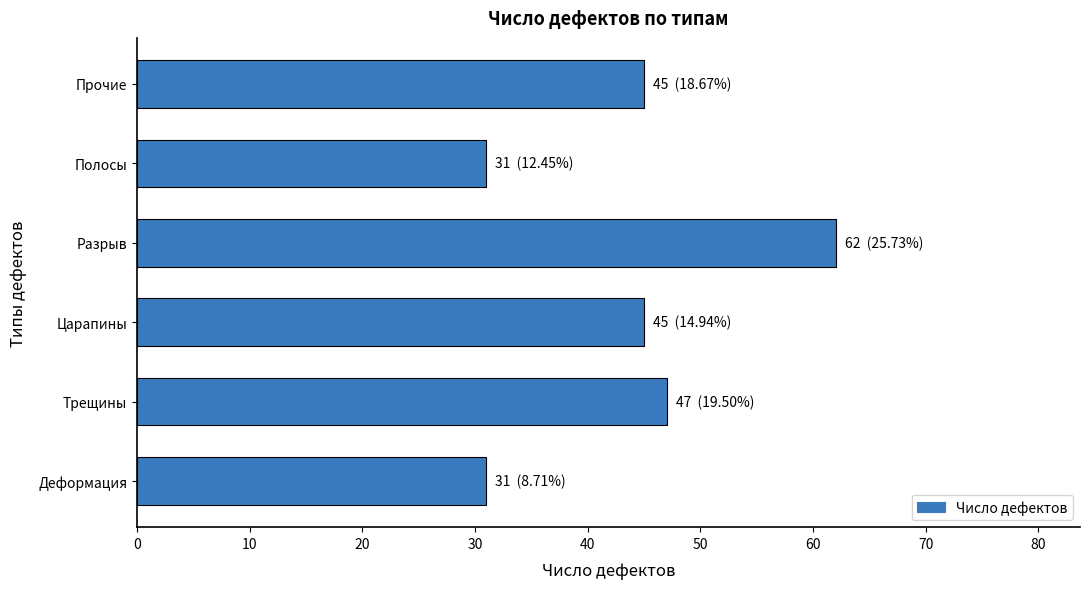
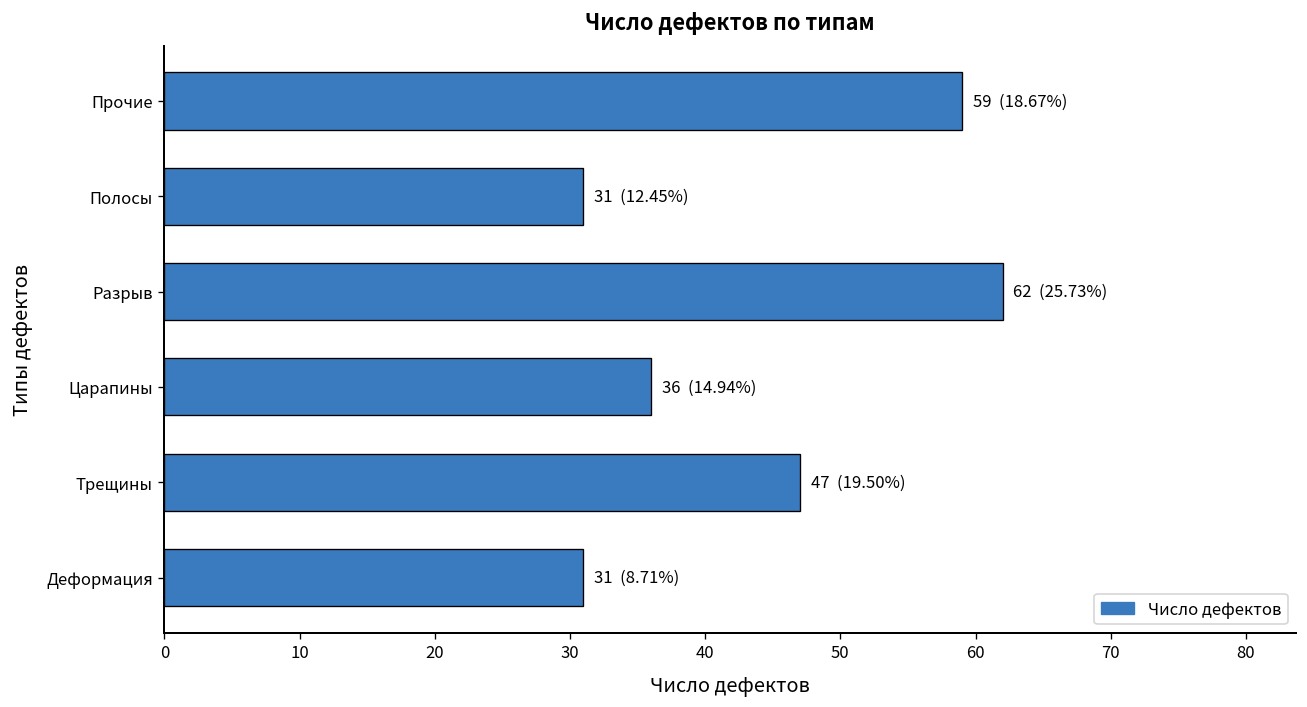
Прочие: 45 -> 59
Царапины: 45 -> 36
